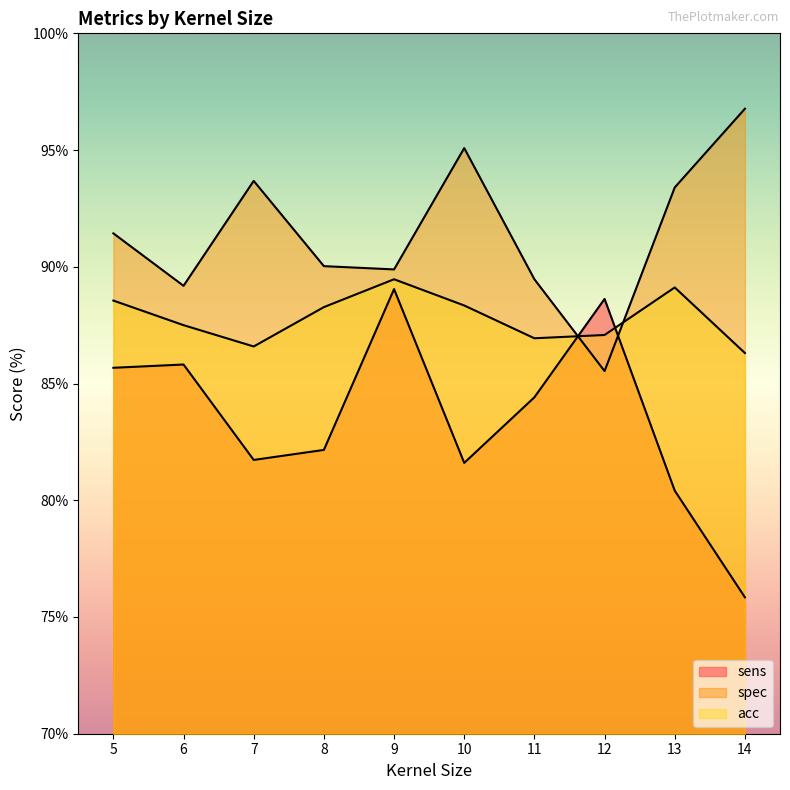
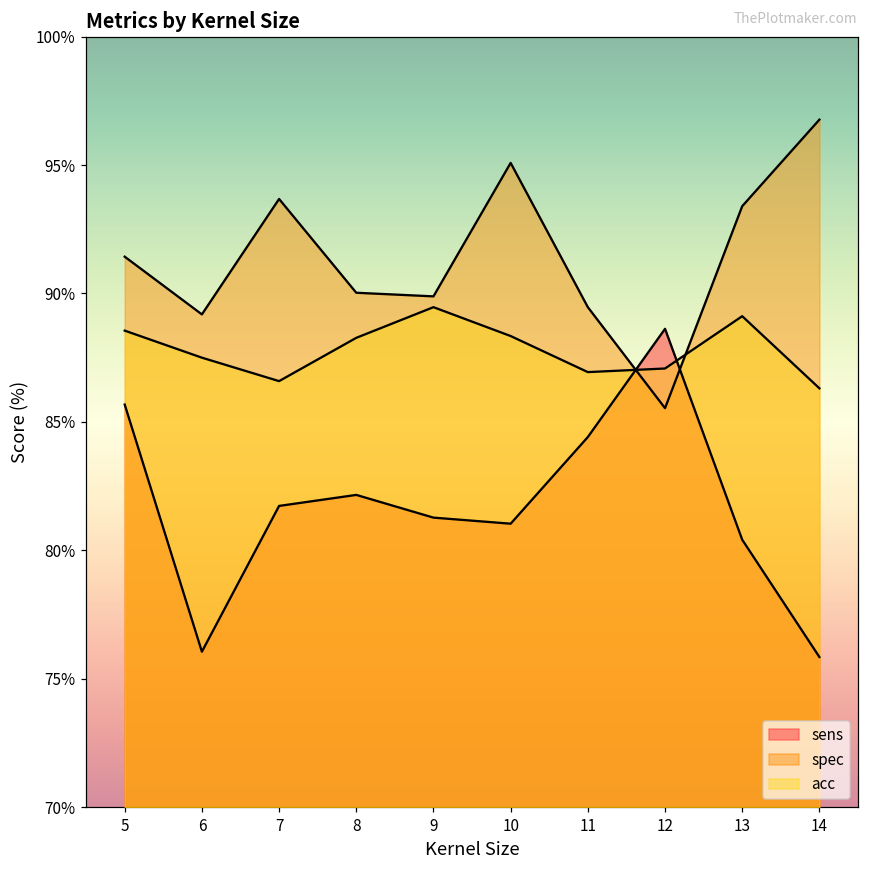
sens, 6: 85.8% -> 76.1%
sens, 9: 89.0% -> 81.3%
sens, 10: 81.6% -> 81.0%
